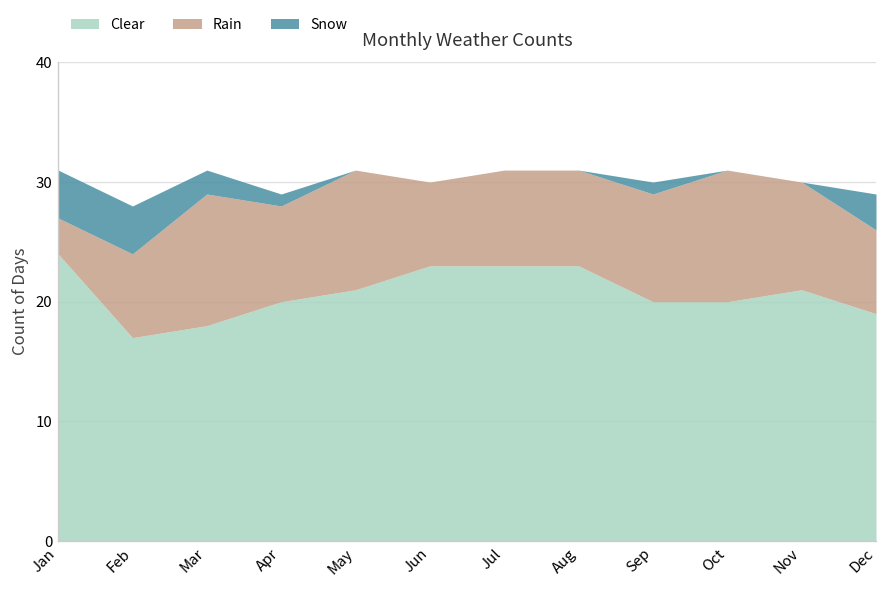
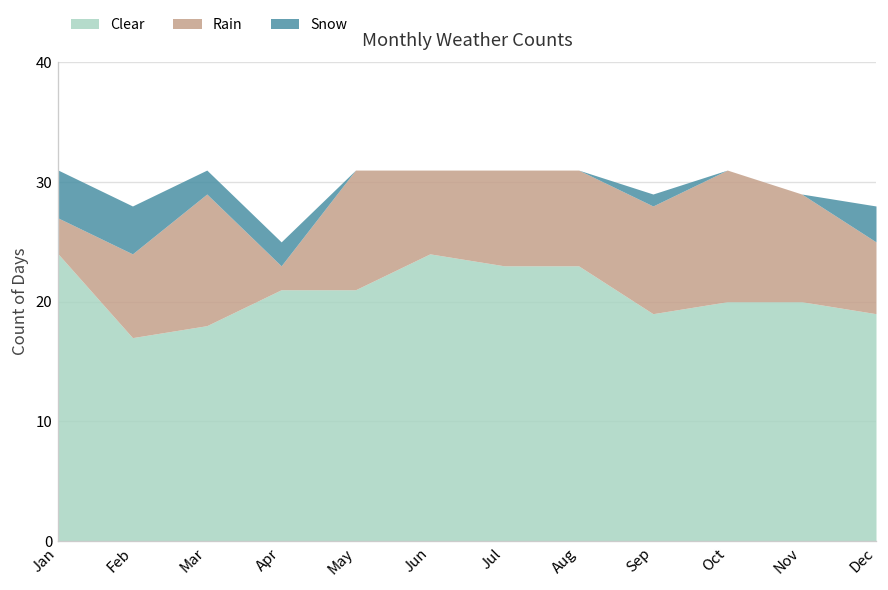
Clear, Apr: 20 -> 21
Rain, Apr: 8 -> 2
Snow, Apr: 1 -> 2
Clear, Jun: 23 -> 24
Clear, Sep: 20 -> 19
Clear, Nov: 21 -> 20
Rain, Dec: 7 -> 6
